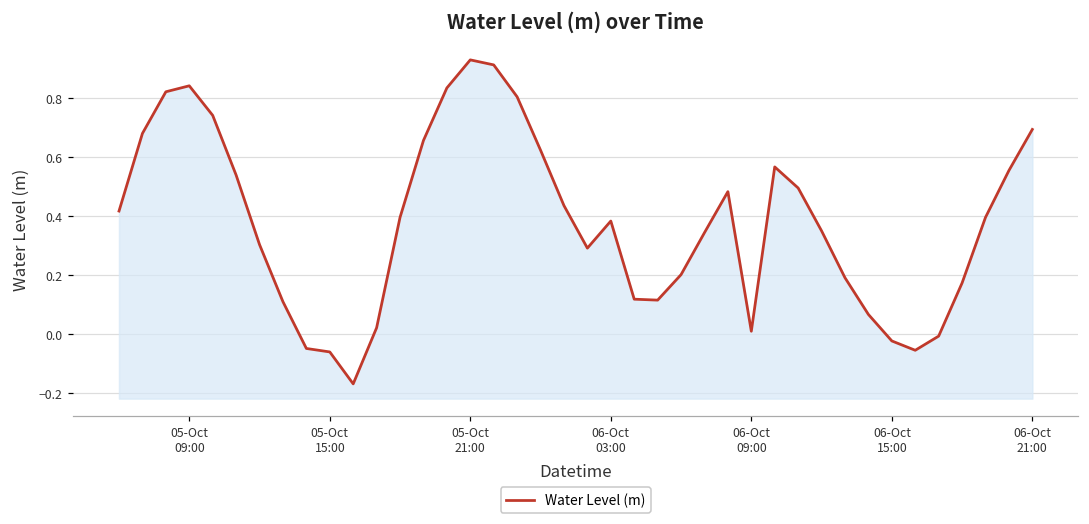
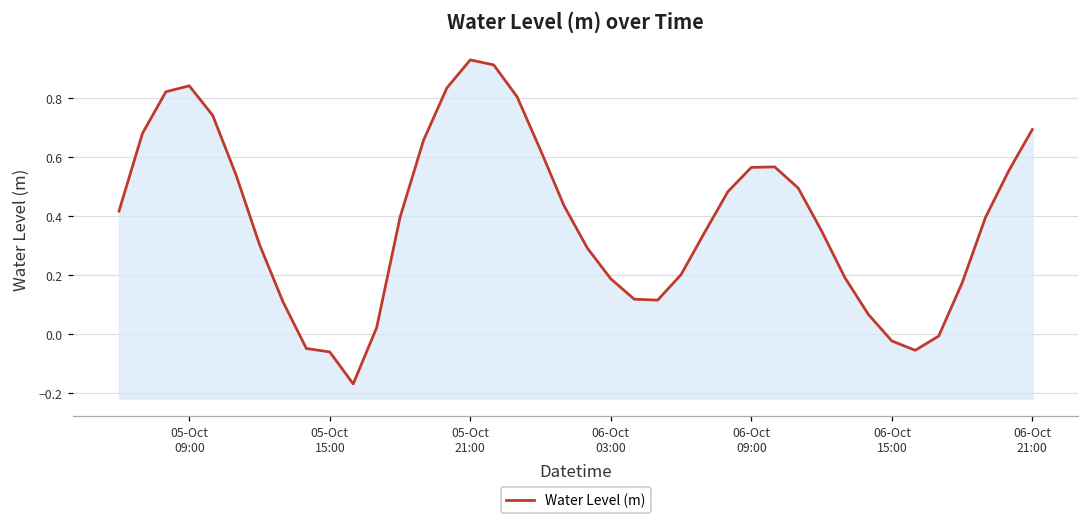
06-Oct 03:00: 0.38 -> 0.19
06-Oct 09:00: 0.01 -> 0.57
